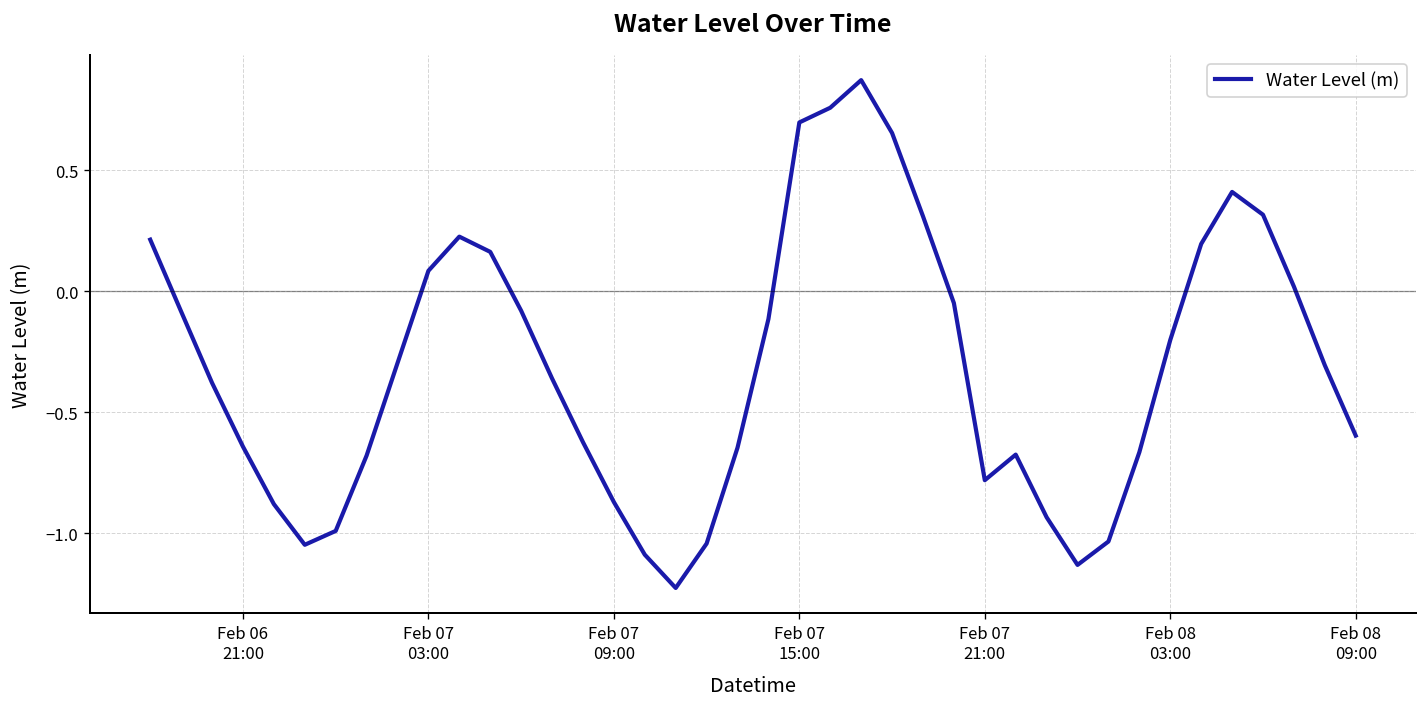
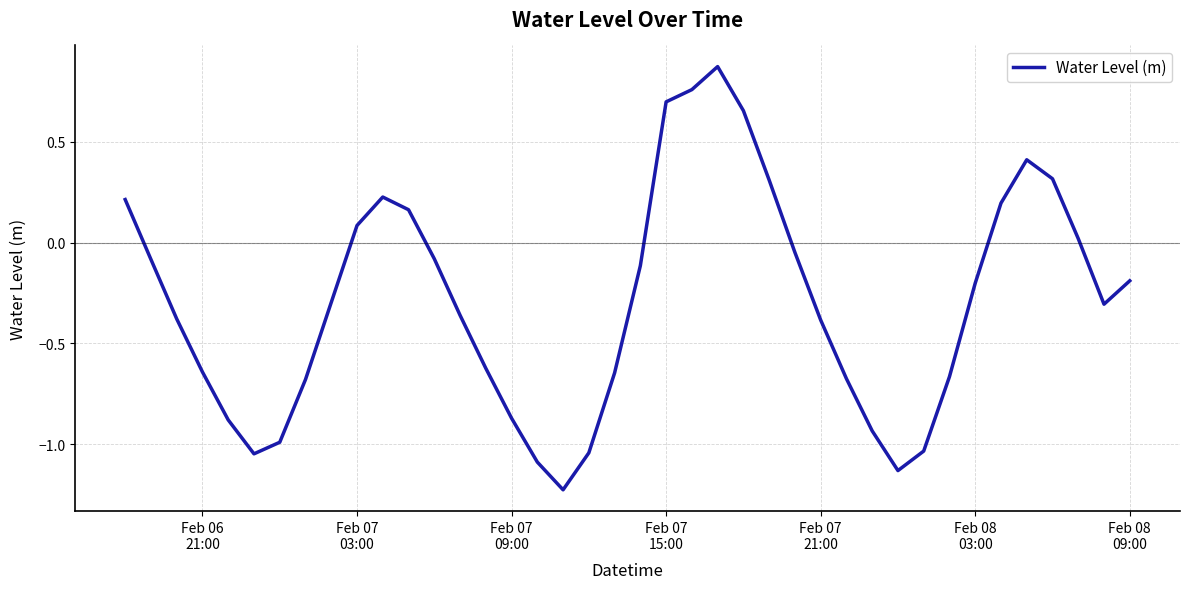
Feb 07 21:00: -0.78 -> -0.38
Feb 08 09:00: -0.60 -> -0.19
